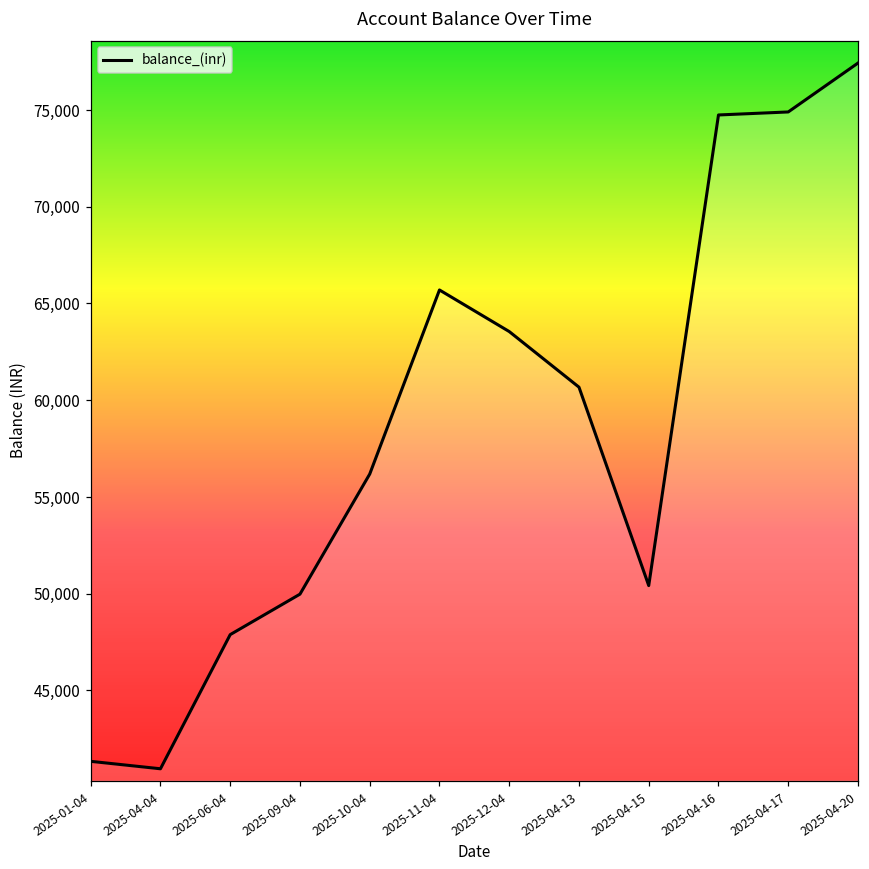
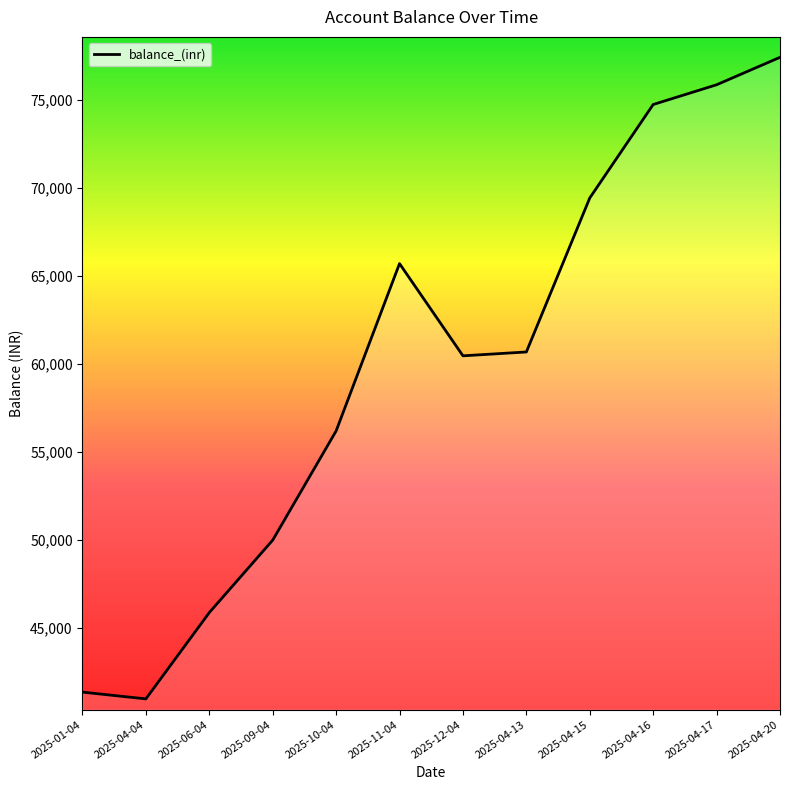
2025-06-04: 47,900 -> 45,900
2025-12-04: 63,500 -> 60,500
2025-04-15: 50,400 -> 69,400
2025-04-17: 74,900 -> 75,900
